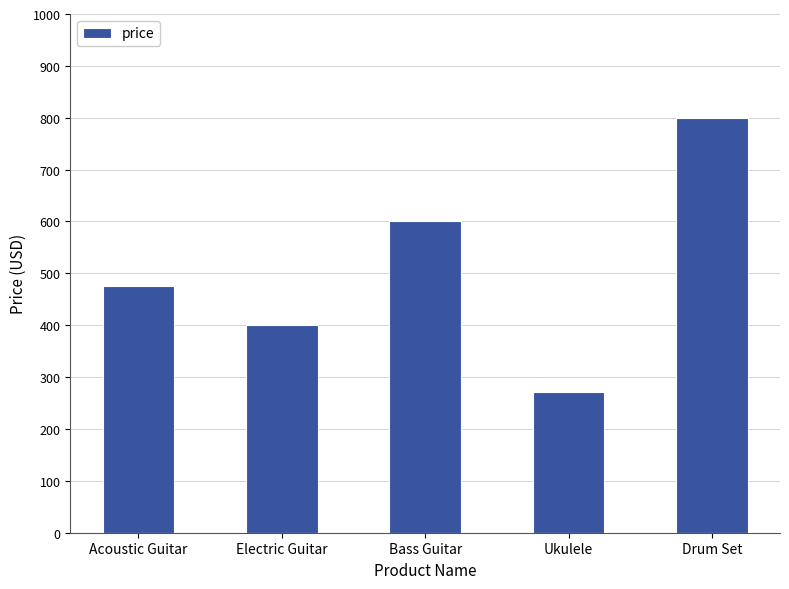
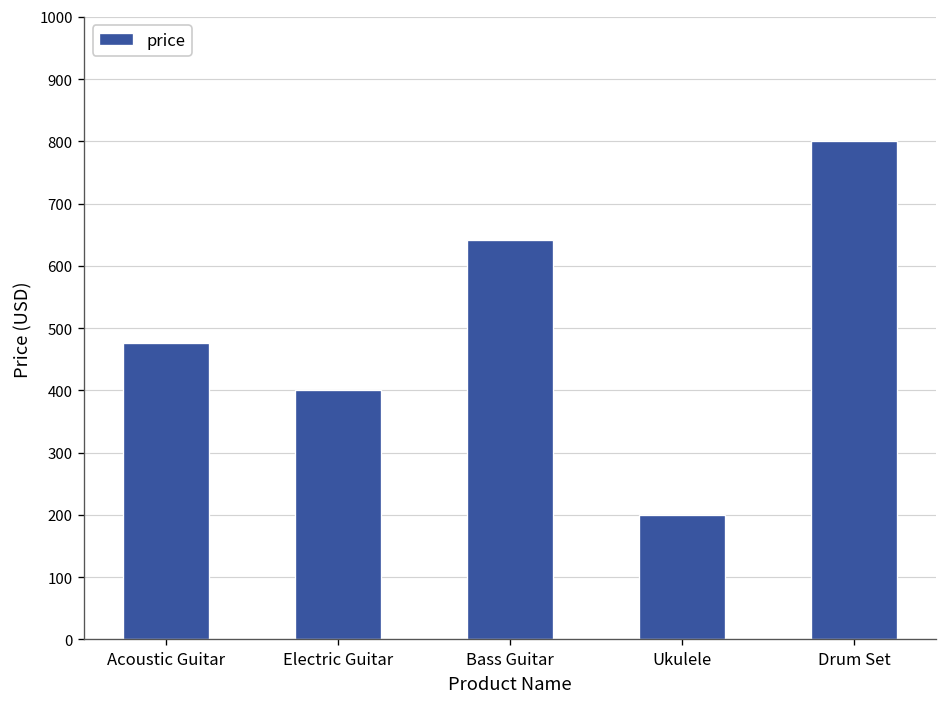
Bass Guitar: 600 -> 640
Ukulele: 270 -> 200
